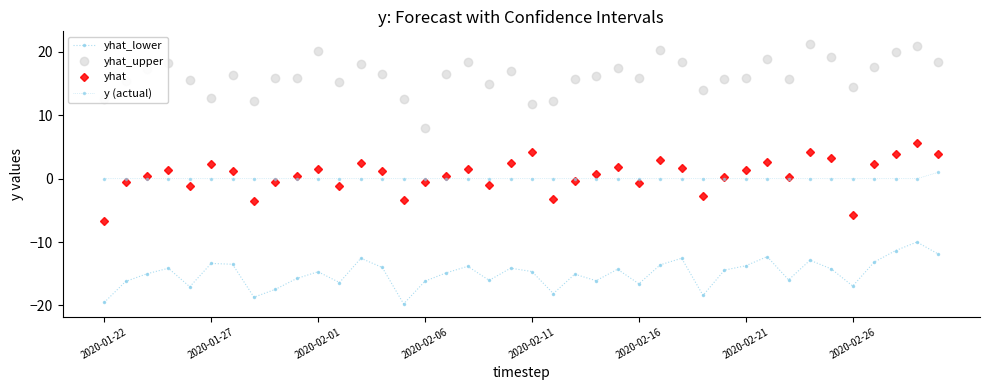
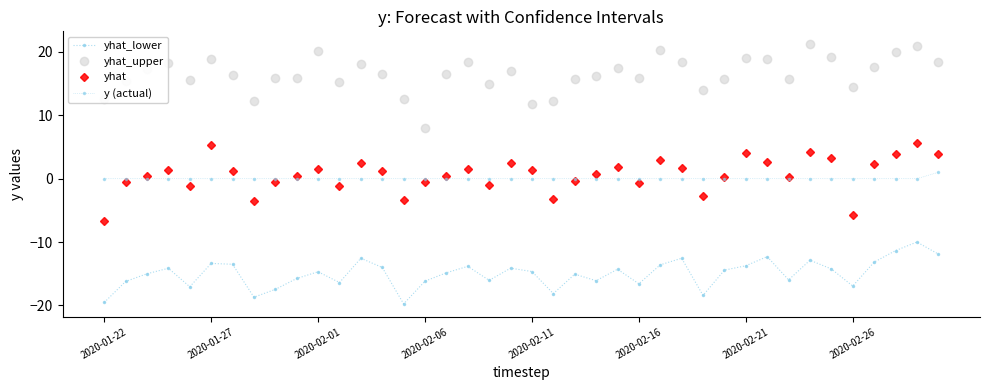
yhat_upper, 2020-01-27: 13 -> 19
yhat, 2020-01-27: 2 -> 5
yhat, 2020-02-11: 4 -> 1
yhat_upper, 2020-02-21: 16 -> 19
yhat, 2020-02-21: 1 -> 4
